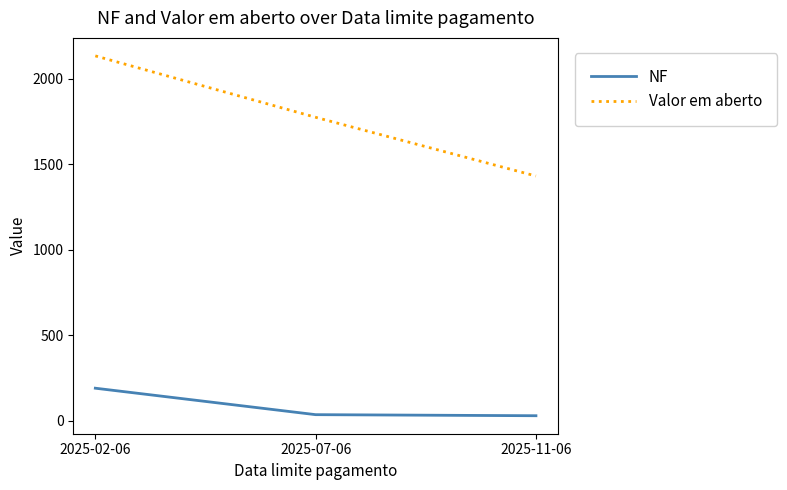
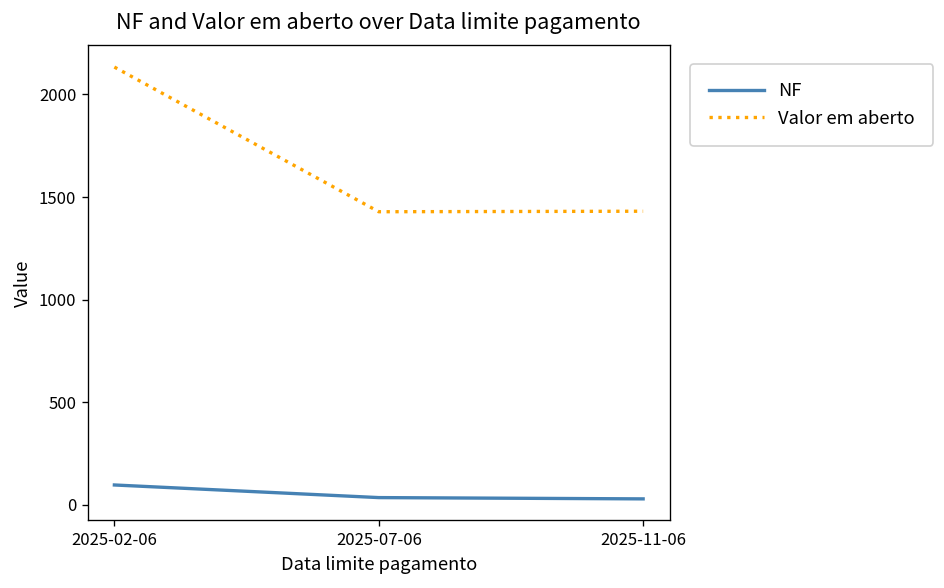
NF, 2025-02-06: 190 -> 100
Valor em aberto, 2025-07-06: 1770 -> 1430
